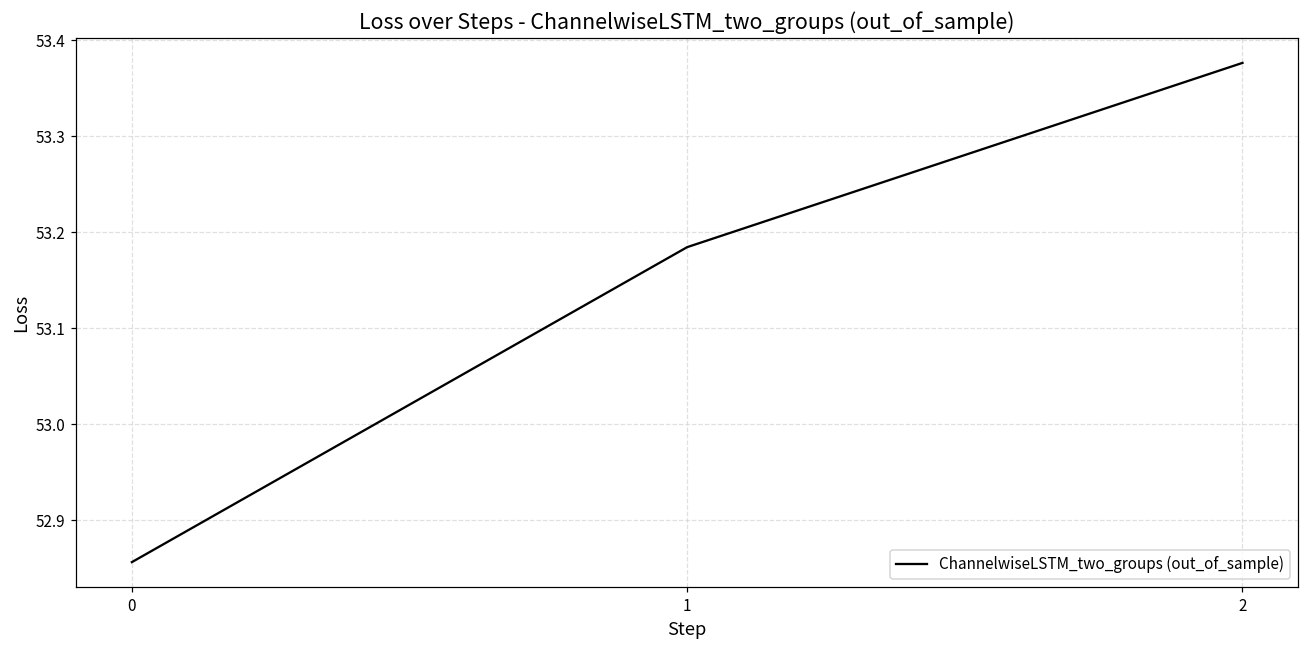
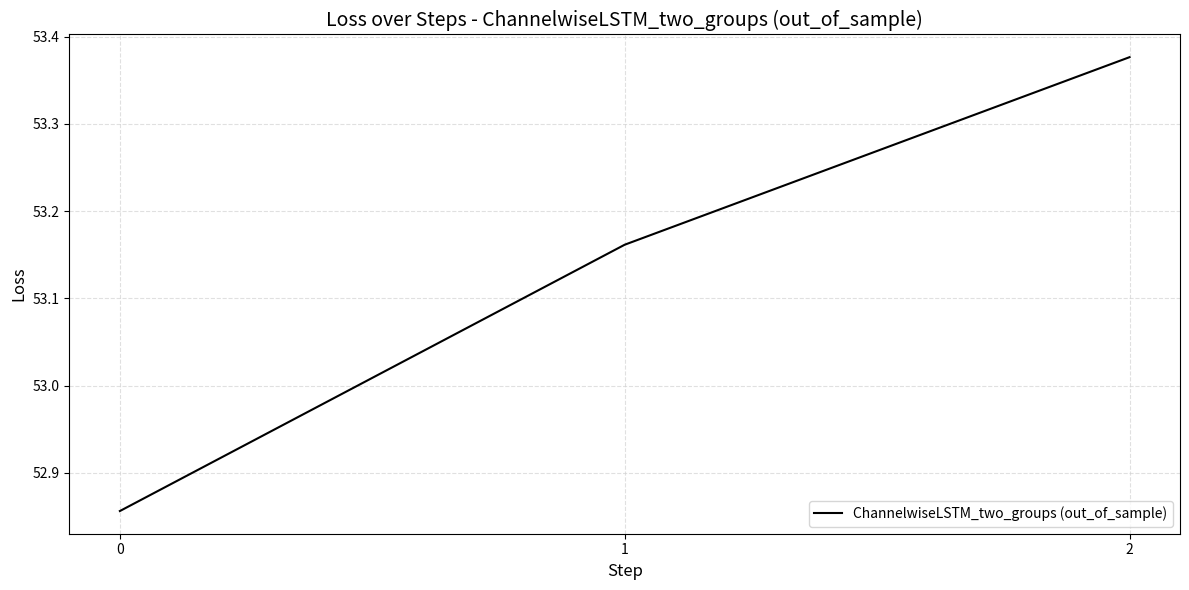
1: 53.18 -> 53.16
